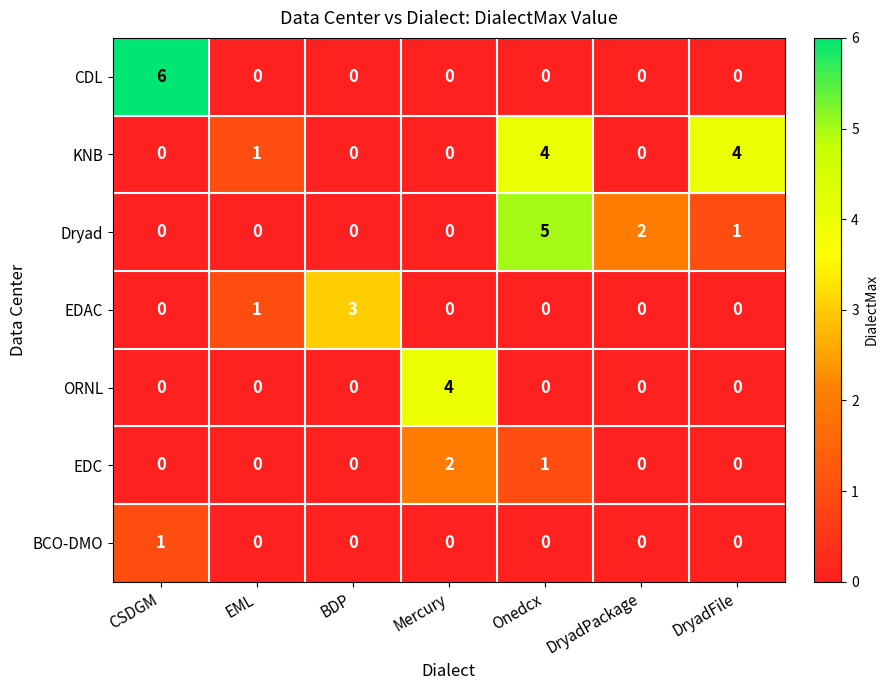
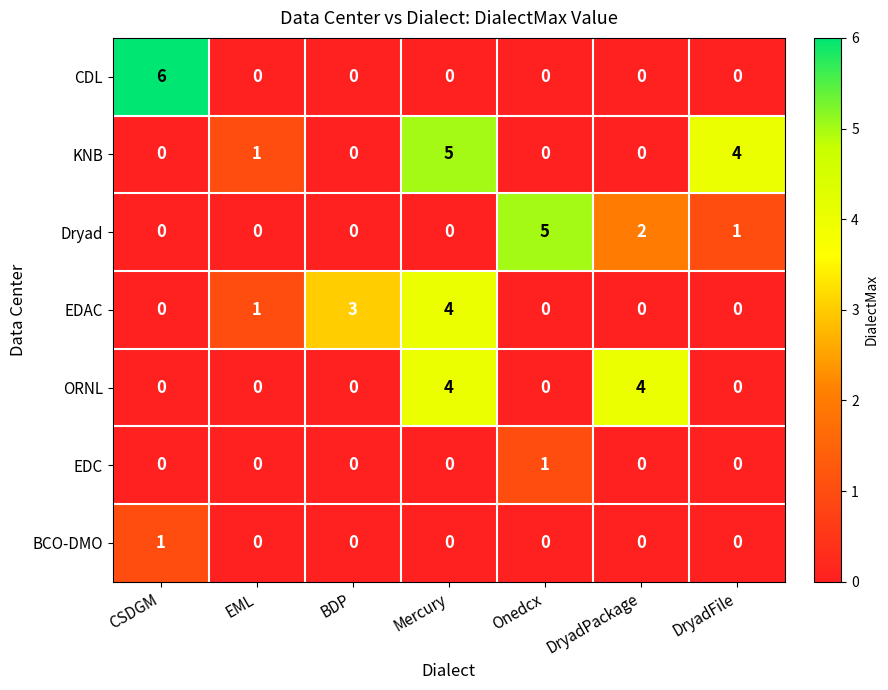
KNB, Mercury: 0 -> 5
KNB, Onedcx: 4 -> 0
EDAC, Mercury: 0 -> 4
ORNL, DryadPackage: 0 -> 4
EDC, Mercury: 2 -> 0
